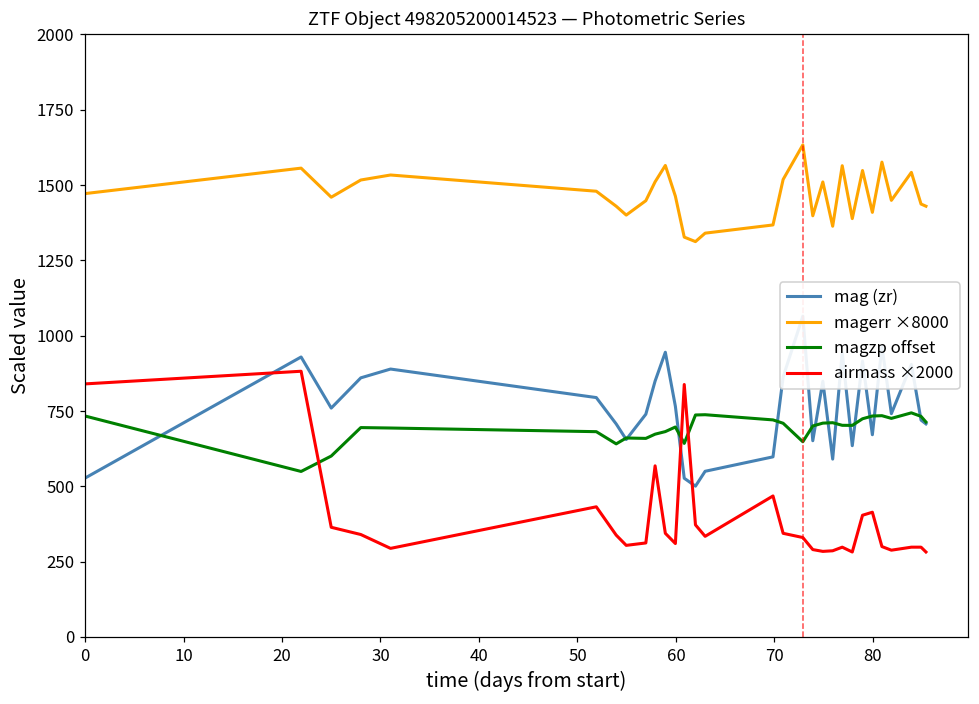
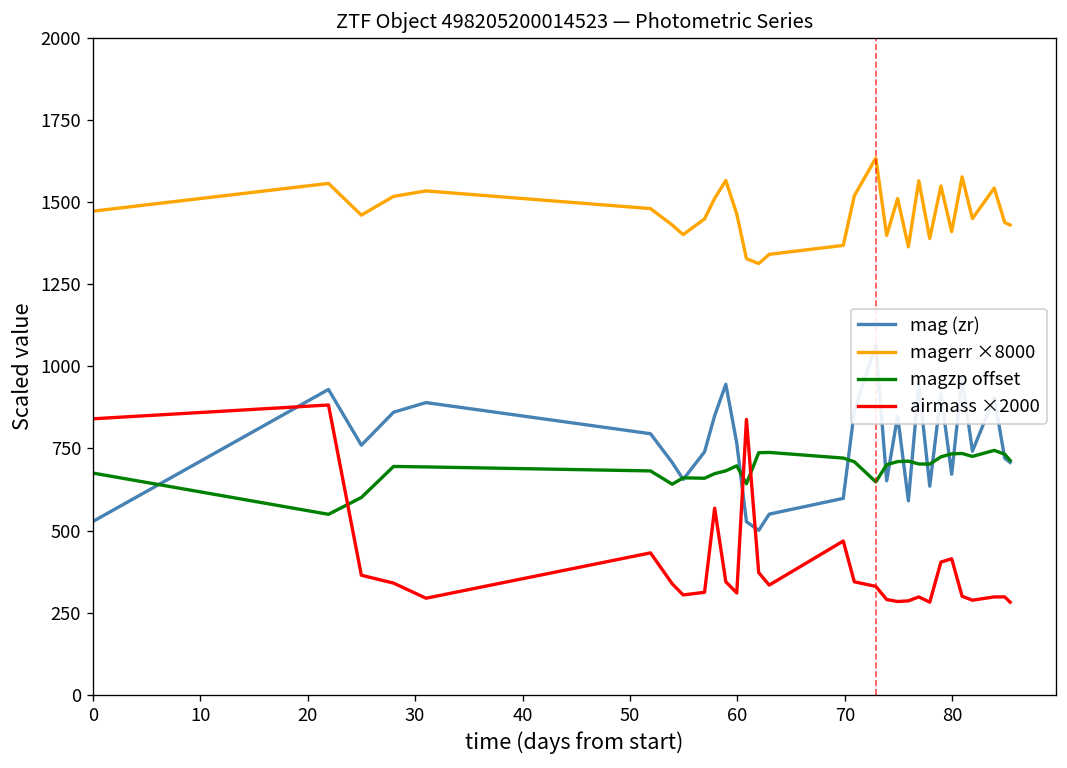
magzp offset, 0: 730 -> 670
